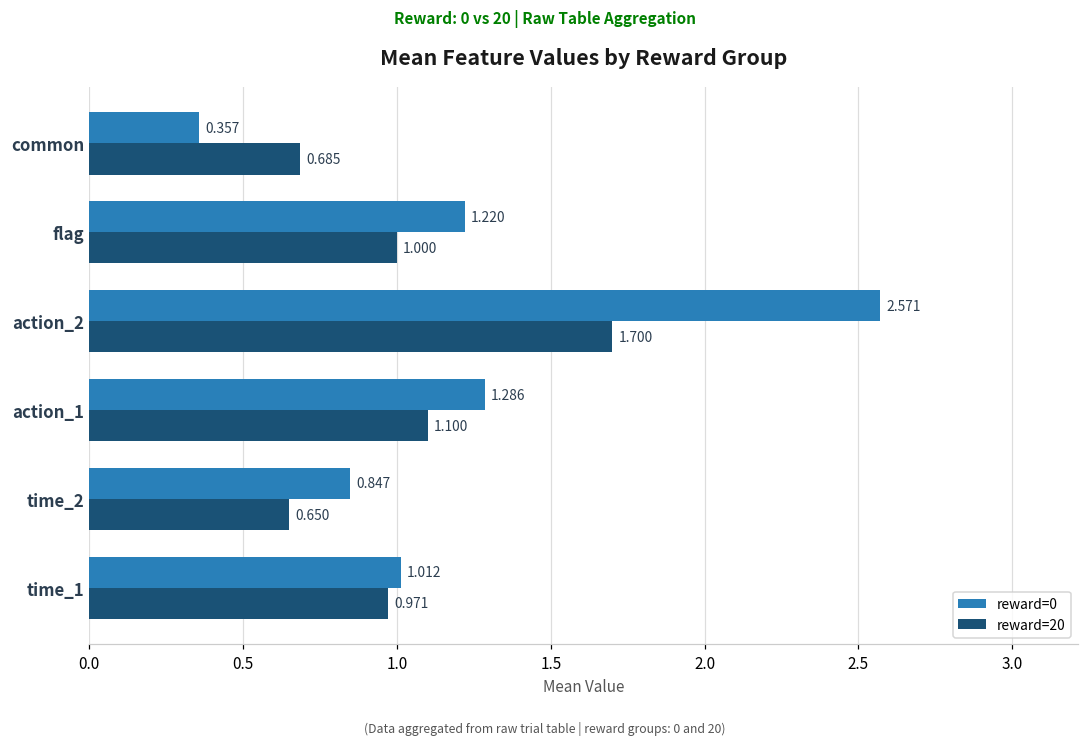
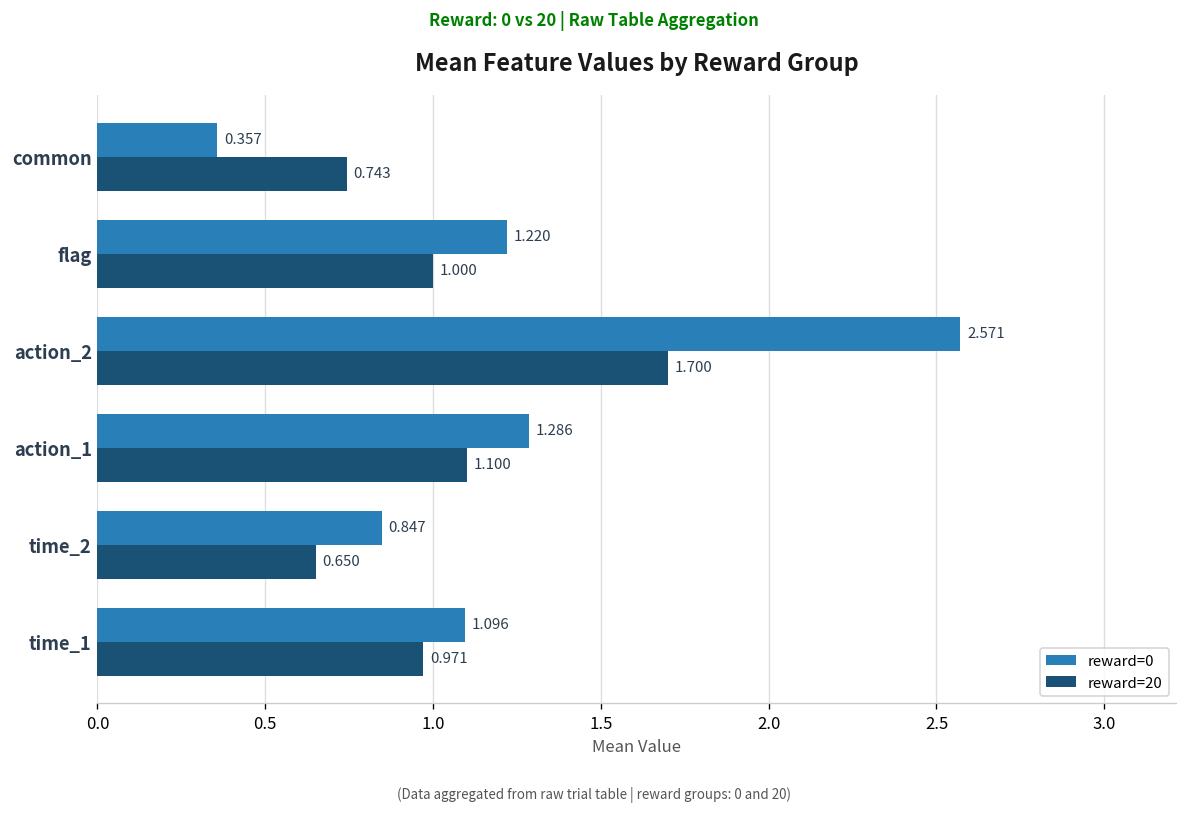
reward=20, common: 0.685 -> 0.743
reward=0, time_1: 1.012 -> 1.096
